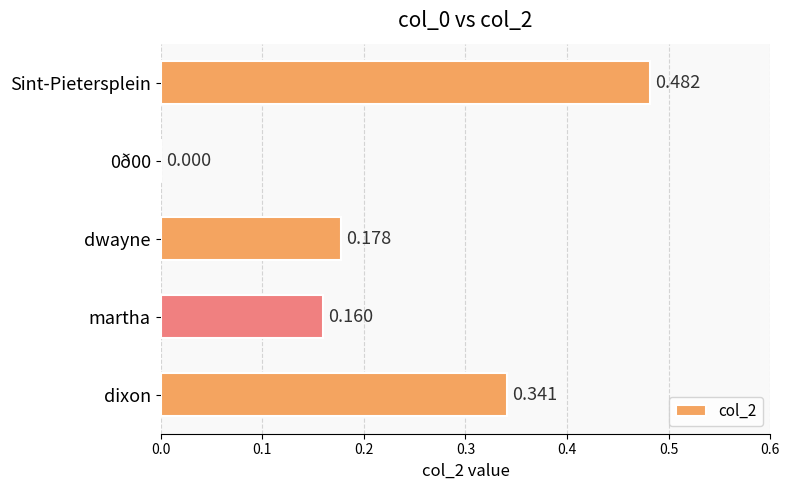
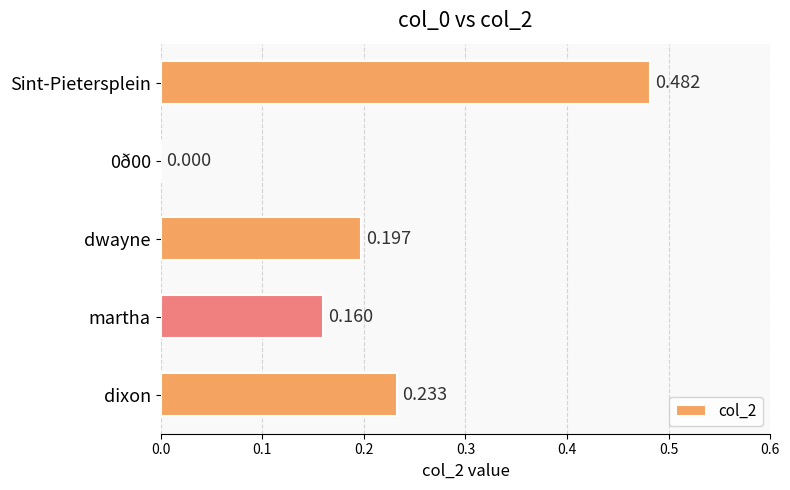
dwayne: 0.178 -> 0.197
dixon: 0.341 -> 0.233
